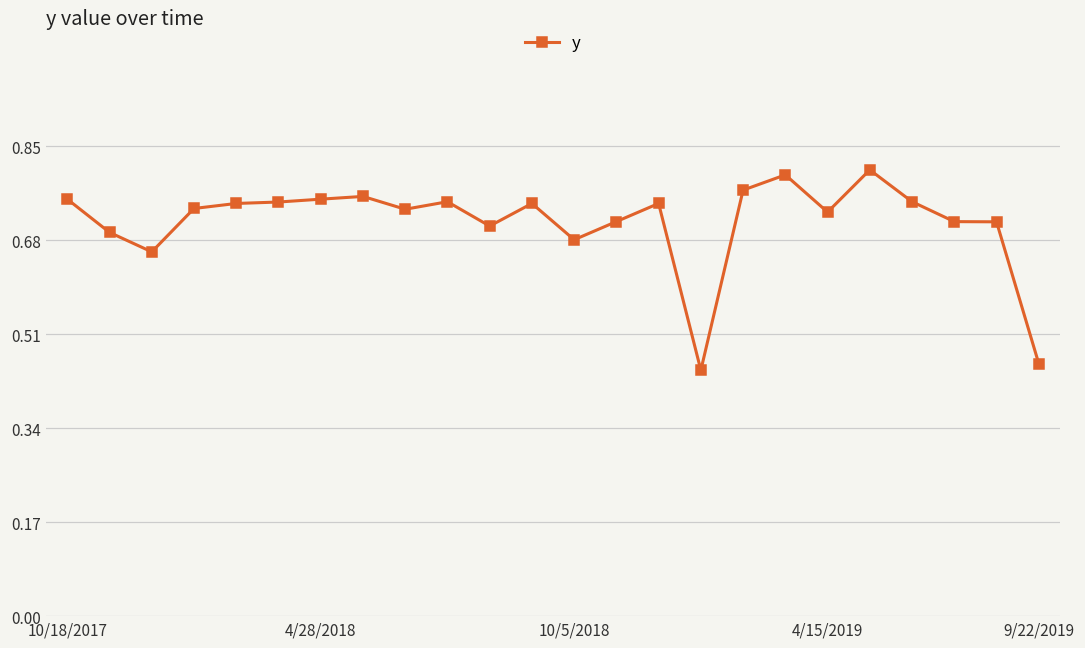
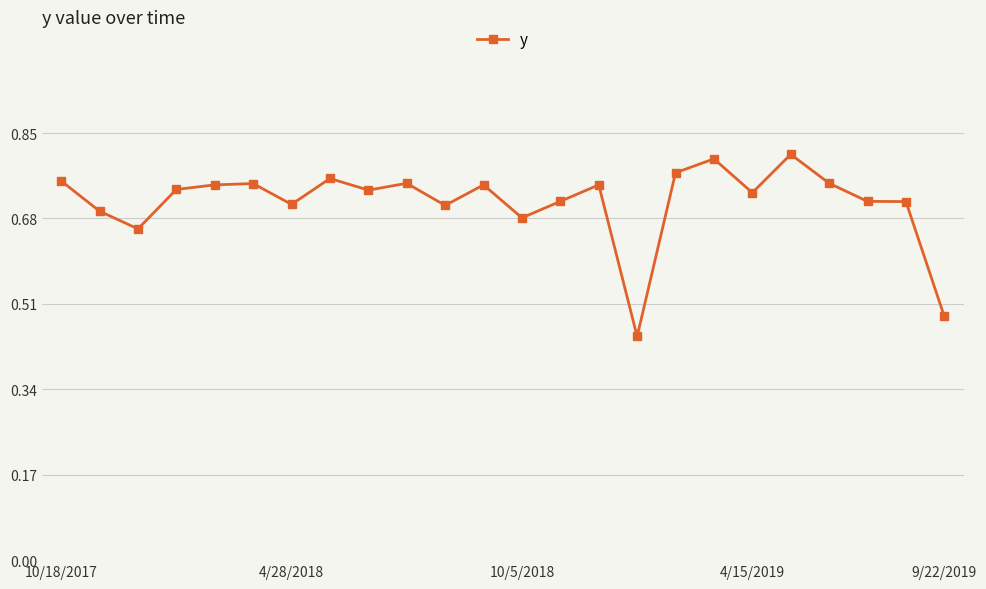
4/28/2018: 0.75 -> 0.71
9/22/2019: 0.46 -> 0.48
